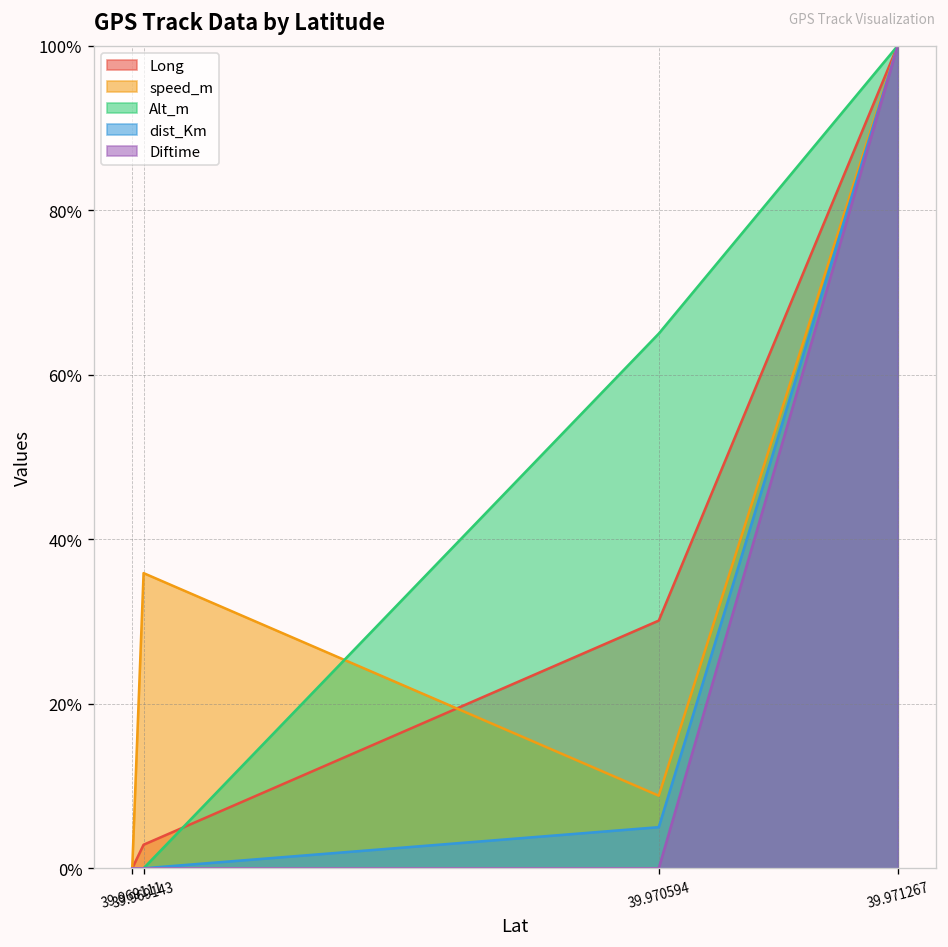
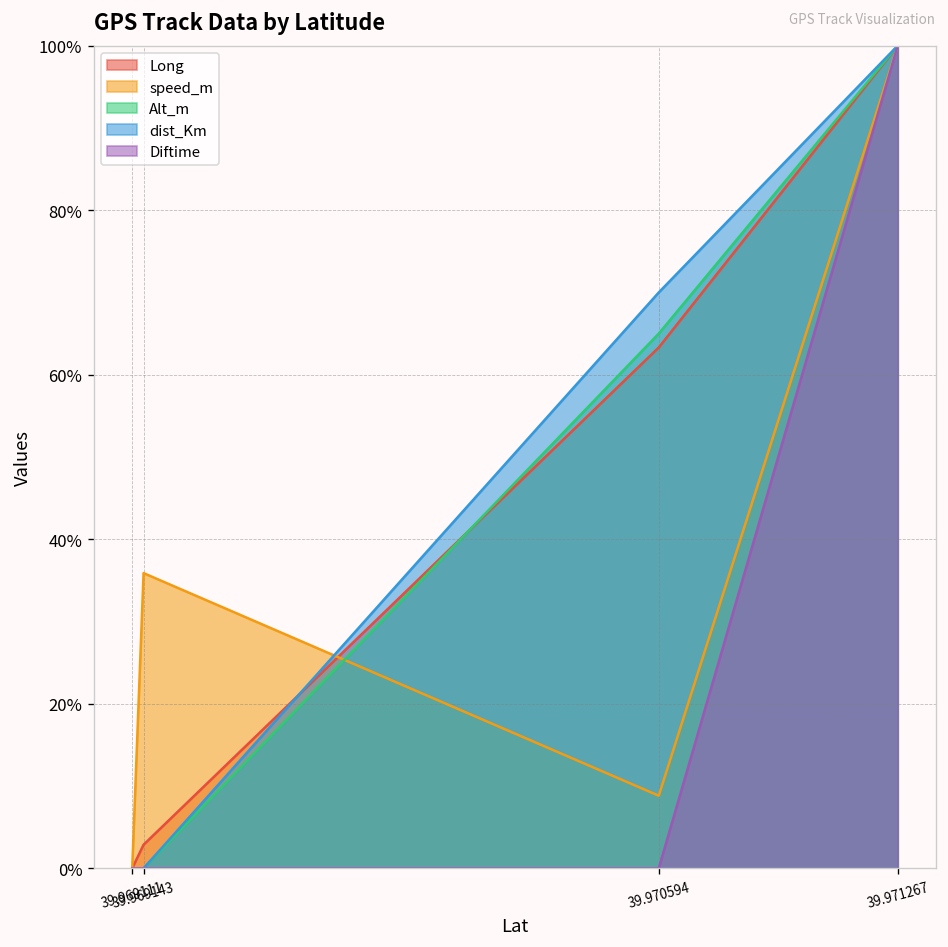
Long, 39.970594: 30% -> 63%
dist_Km, 39.970594: 5% -> 70%
